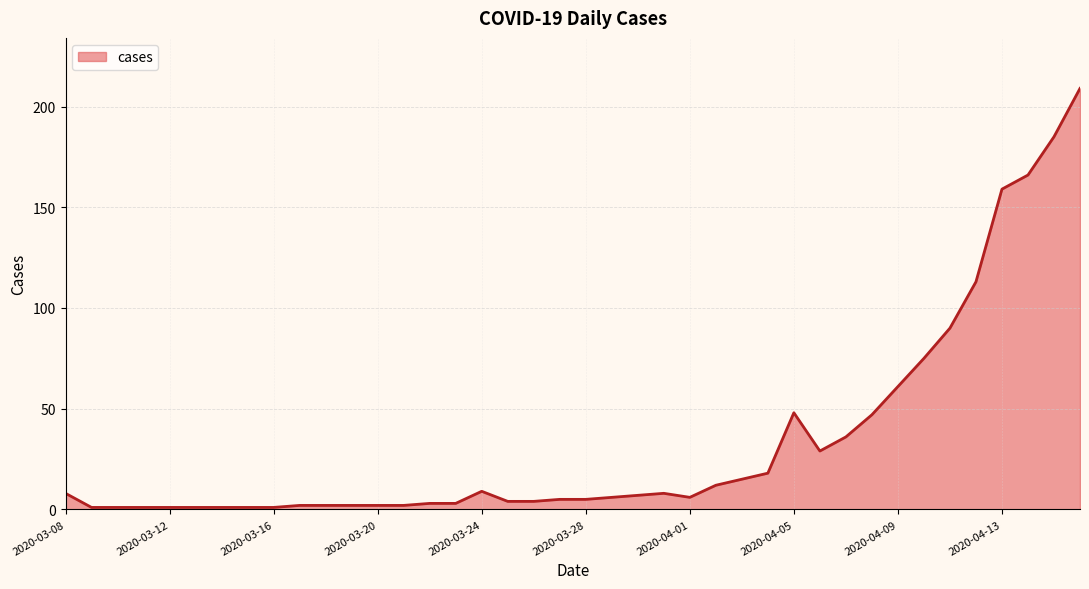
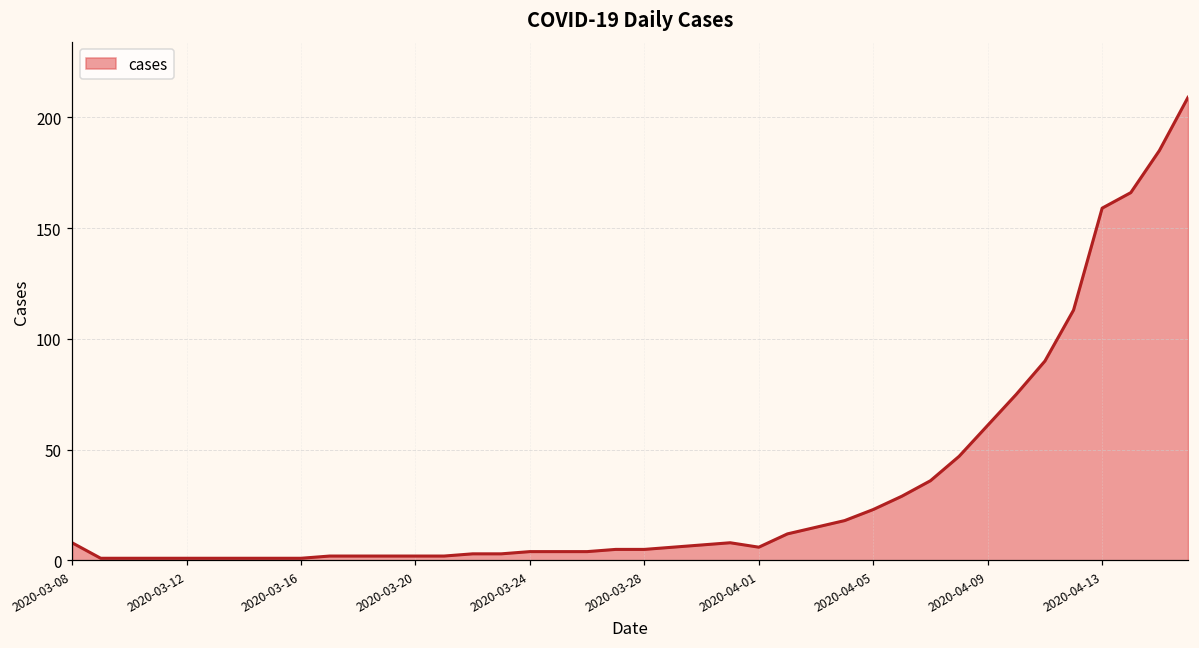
2020-03-24: 9 -> 4
2020-04-05: 48 -> 23
